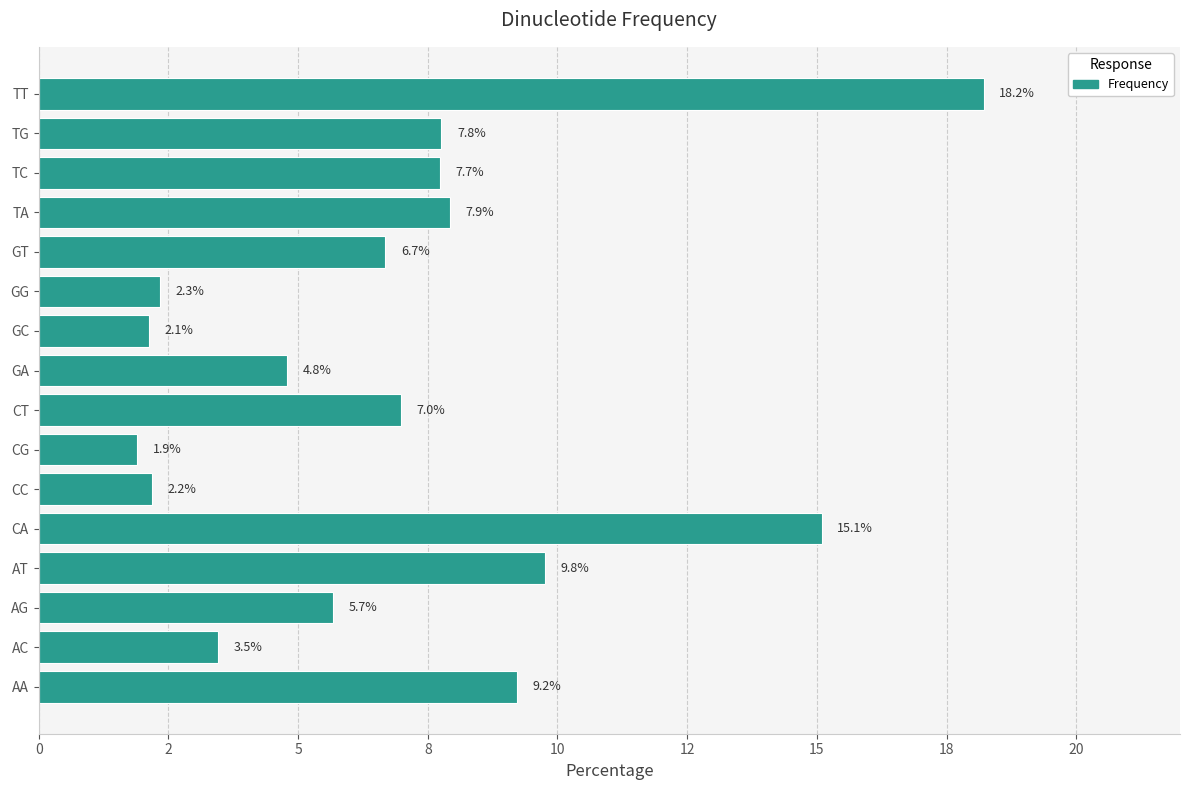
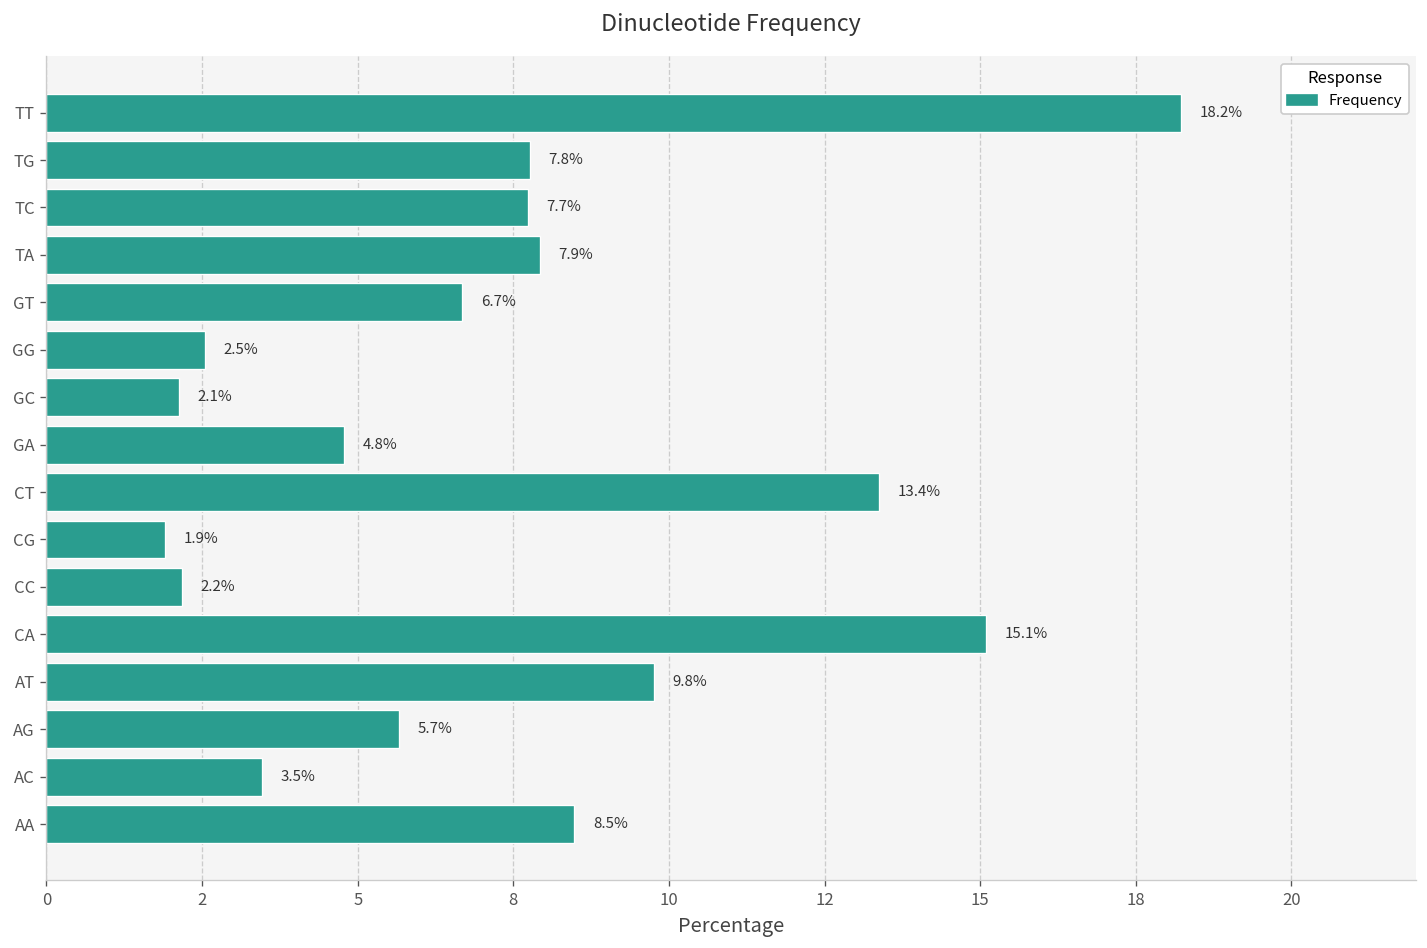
GG: 2.3% -> 2.5%
CT: 7.0% -> 13.4%
AA: 9.2% -> 8.5%
